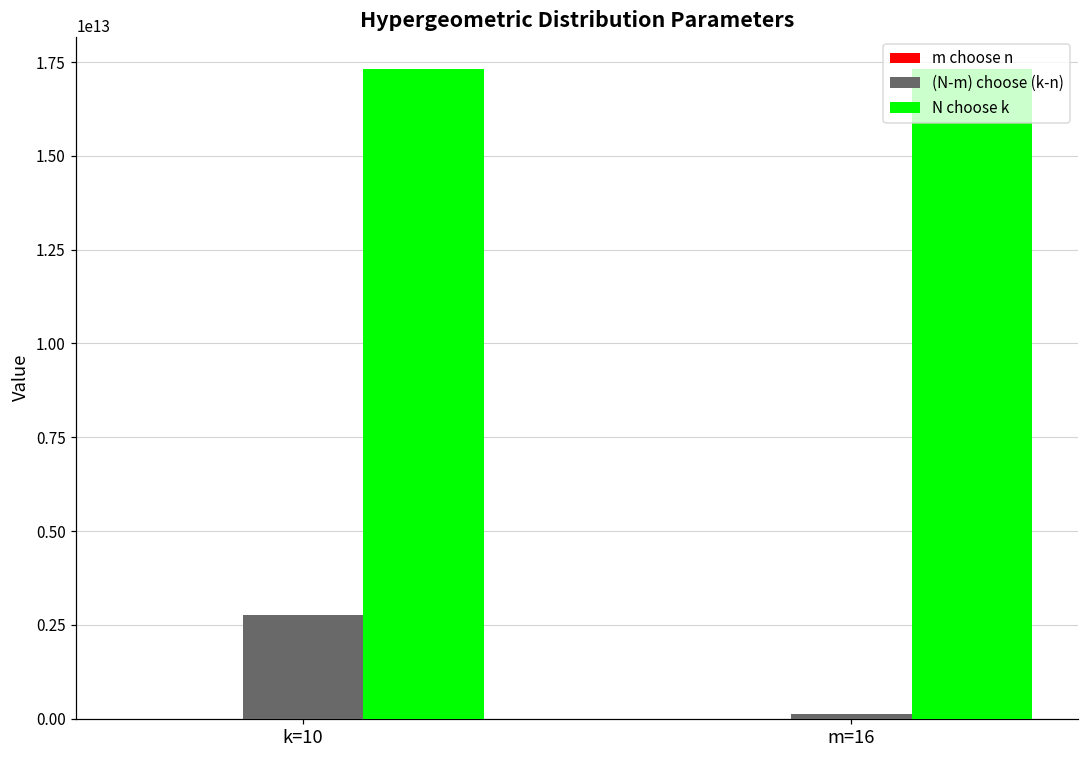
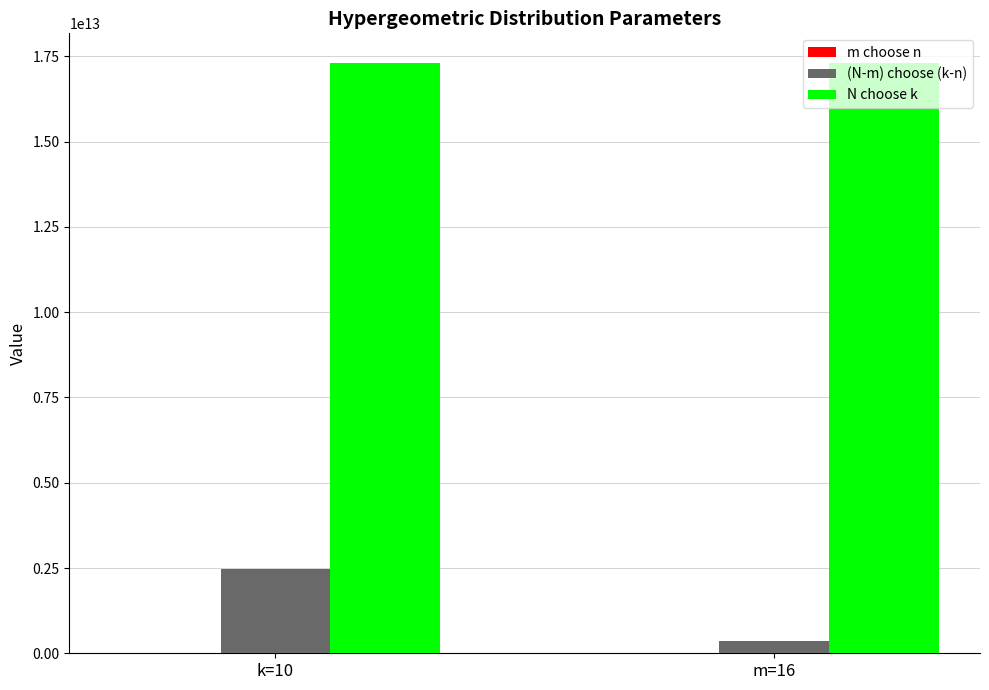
(N-m) choose (k-n), k=10: 2800000000000 -> 2500000000000
(N-m) choose (k-n), m=16: 100000000000 -> 400000000000
